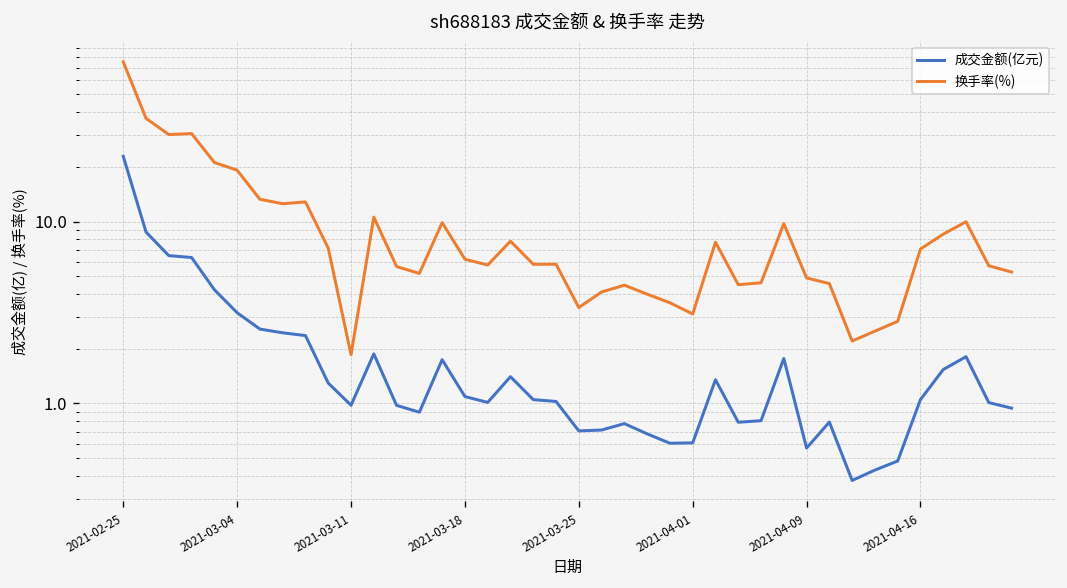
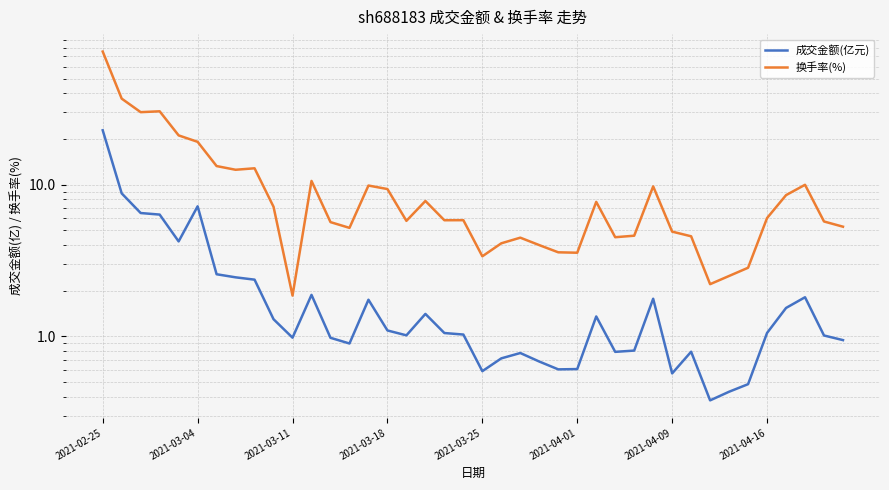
成交金额(亿元), 2021-03-04: 3.2 -> 7
换手率(%), 2021-03-18: 6.2 -> 9
成交金额(亿元), 2021-03-25: 0.7 -> 0.59
换手率(%), 2021-04-01: 3.1 -> 3.6
换手率(%), 2021-04-16: 7 -> 6.0
